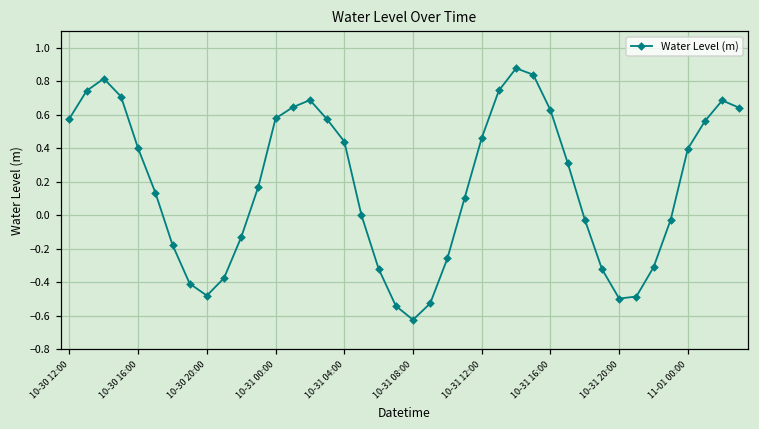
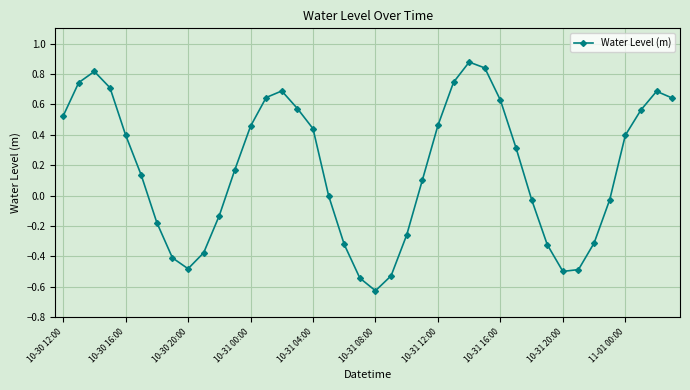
10-30 12:00: 0.58 -> 0.52
10-31 00:00: 0.58 -> 0.46
